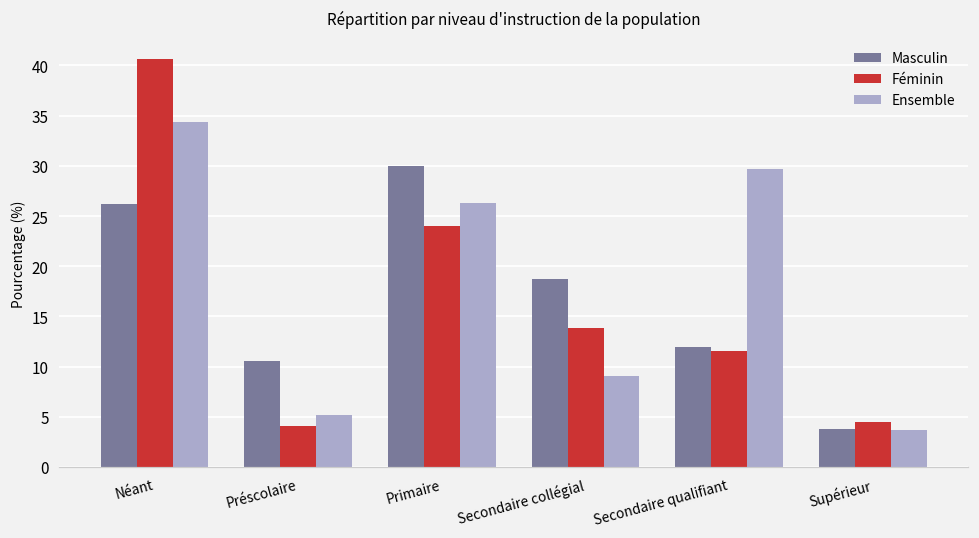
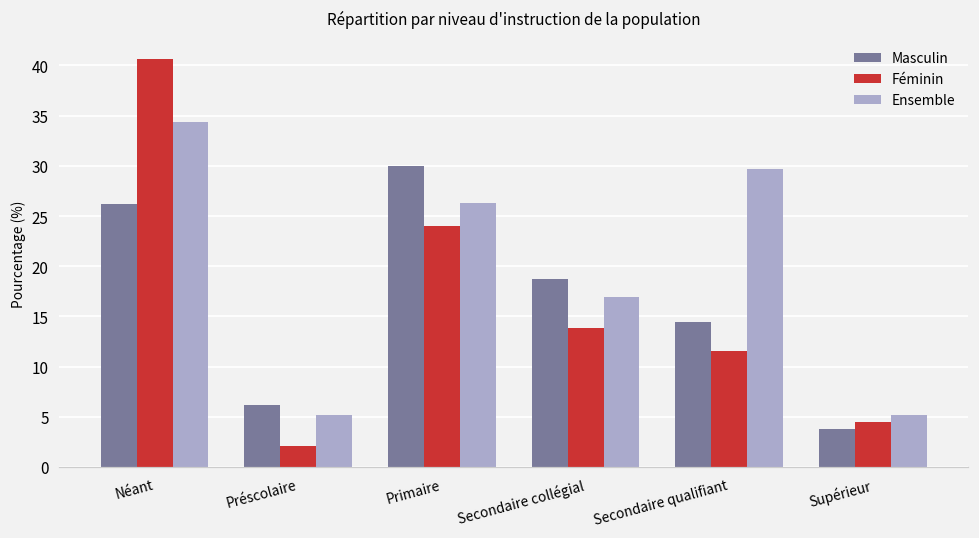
Masculin, Préscolaire: 11 -> 6
Féminin, Préscolaire: 4 -> 2
Ensemble, Secondaire collégial: 9 -> 17
Masculin, Secondaire qualifiant: 12 -> 14
Ensemble, Supérieur: 4 -> 5
